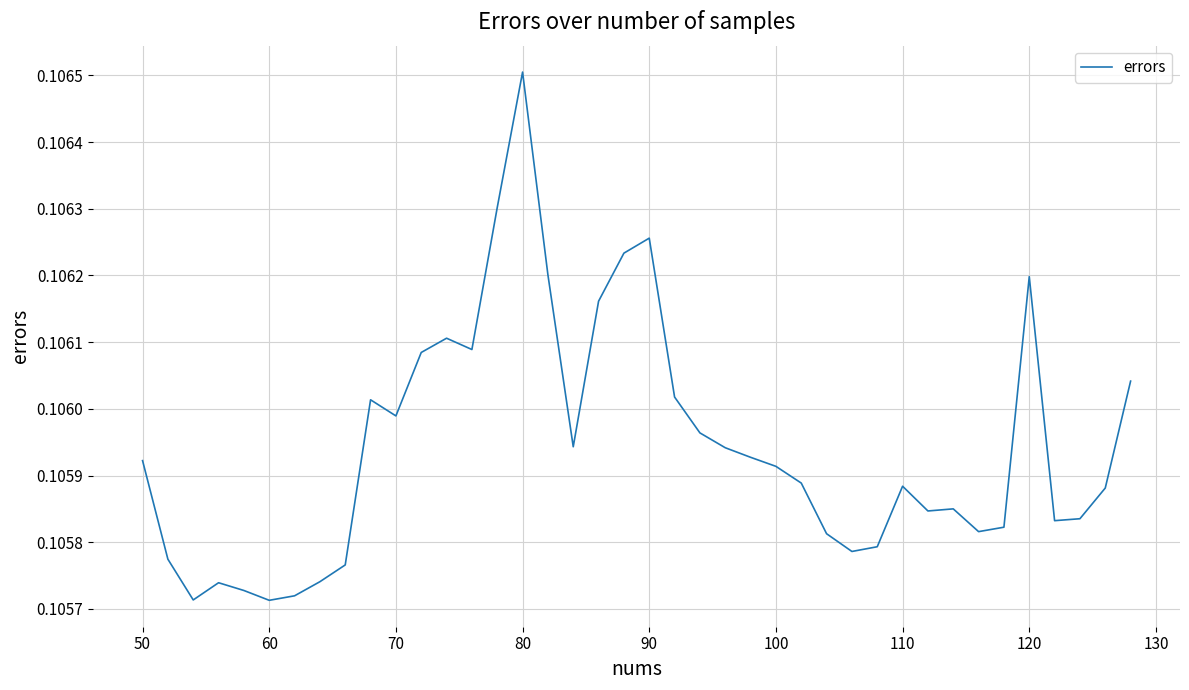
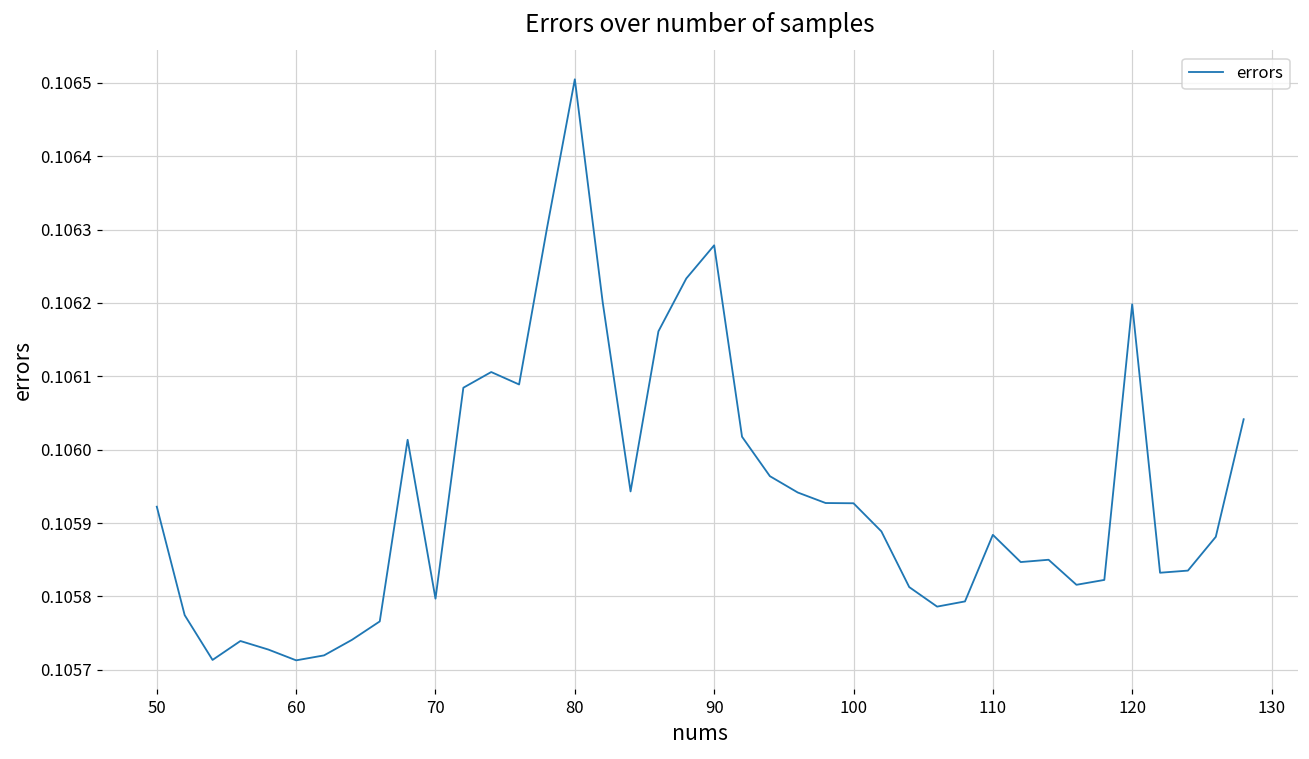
70: 0.10599 -> 0.10580
90: 0.10626 -> 0.10628
100: 0.10591 -> 0.10593
